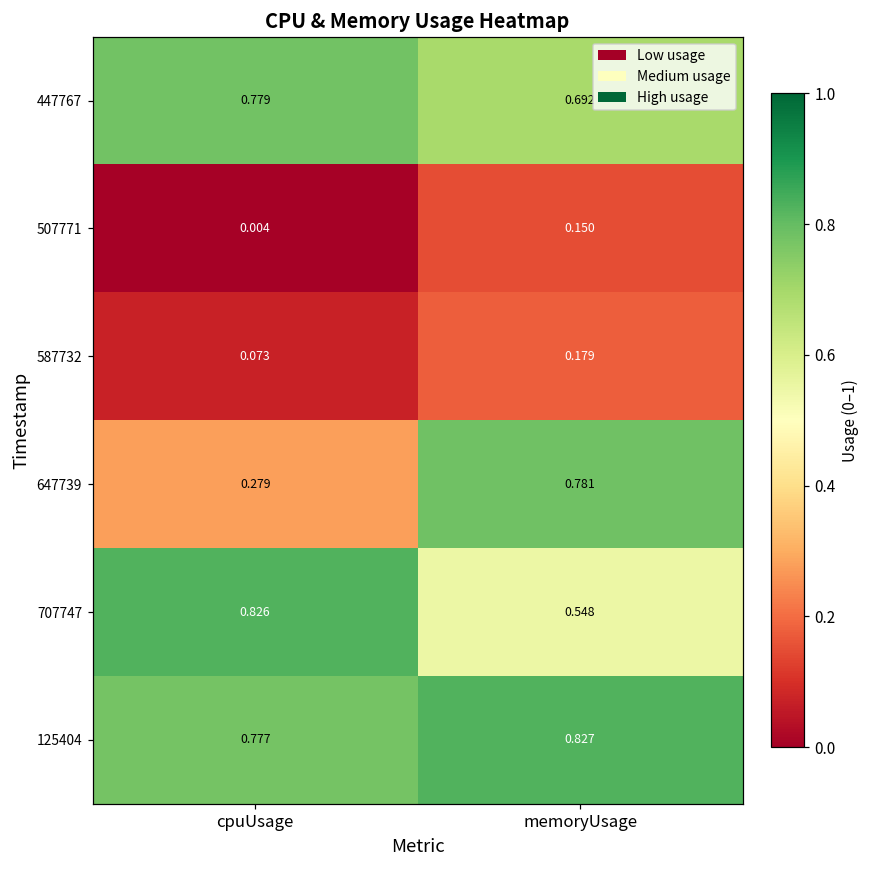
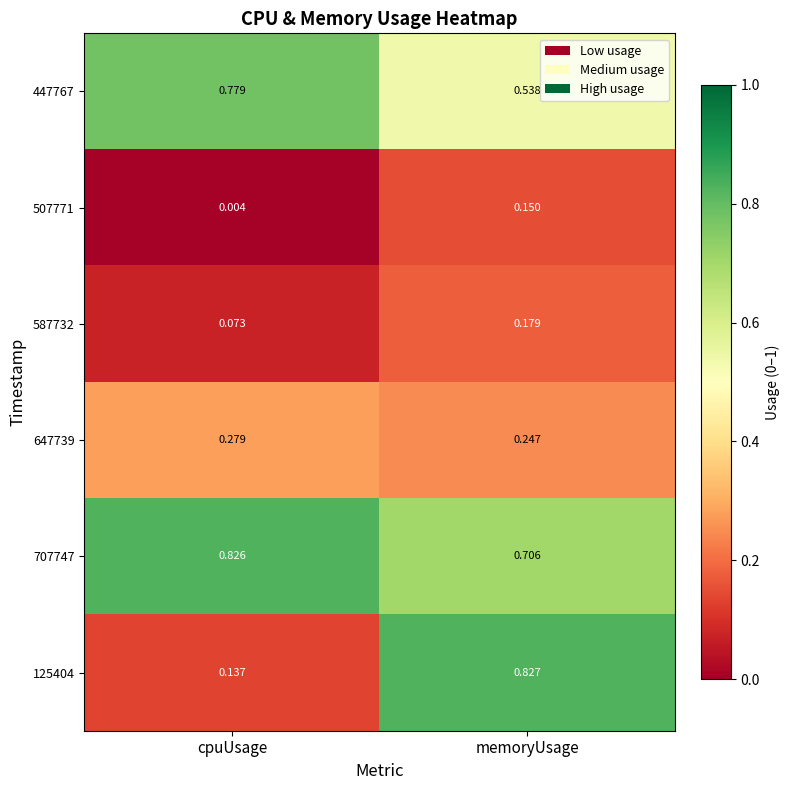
447767, memoryUsage: 0.692 -> 0.538
647739, memoryUsage: 0.781 -> 0.247
707747, memoryUsage: 0.548 -> 0.706
125404, cpuUsage: 0.777 -> 0.137
